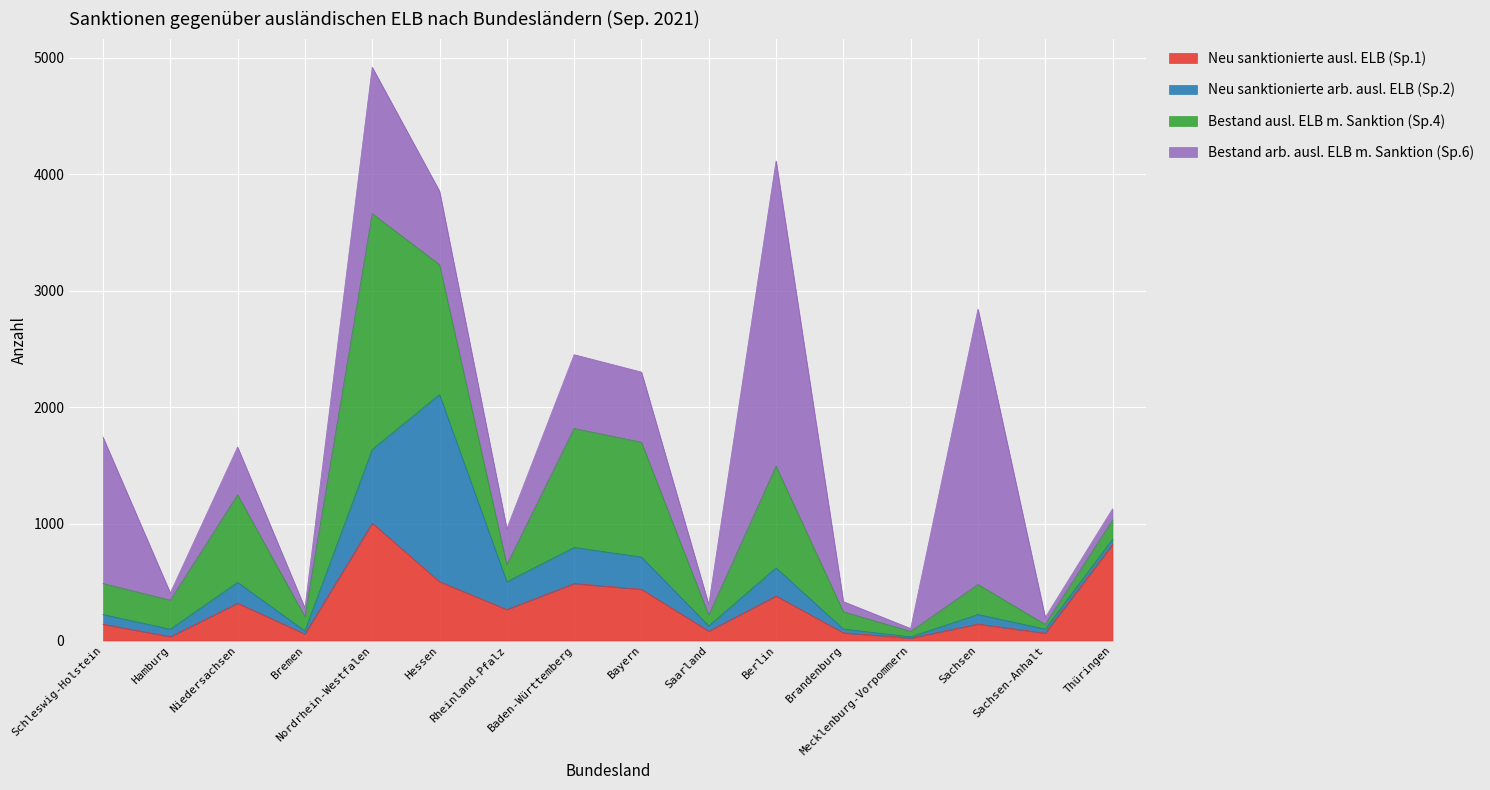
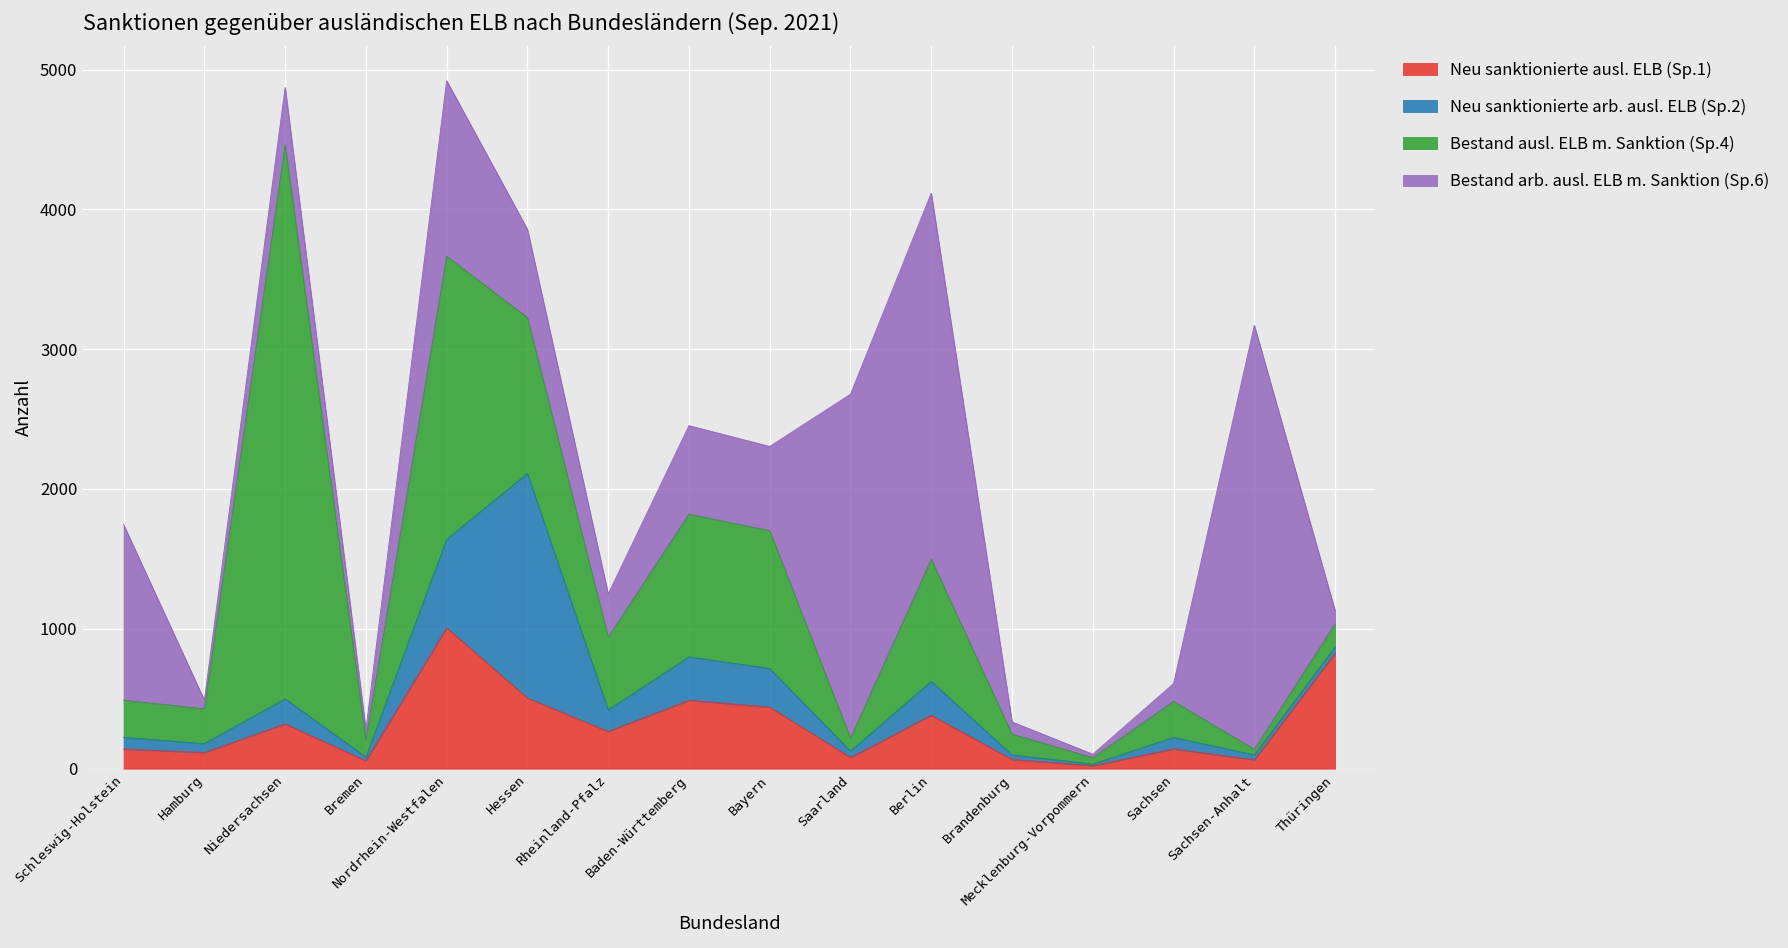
Neu sanktionierte ausl. ELB (Sp.1), Hamburg: 30 -> 120
Bestand ausl. ELB m. Sanktion (Sp.4), Niedersachsen: 750 -> 3960
Neu sanktionierte arb. ausl. ELB (Sp.2), Rheinland-Pfalz: 240 -> 150
Bestand ausl. ELB m. Sanktion (Sp.4), Rheinland-Pfalz: 150 -> 520
Bestand arb. ausl. ELB m. Sanktion (Sp.6), Saarland: 90 -> 2460
Bestand arb. ausl. ELB m. Sanktion (Sp.6), Sachsen: 2360 -> 130
Bestand arb. ausl. ELB m. Sanktion (Sp.6), Sachsen-Anhalt: 60 -> 3030
